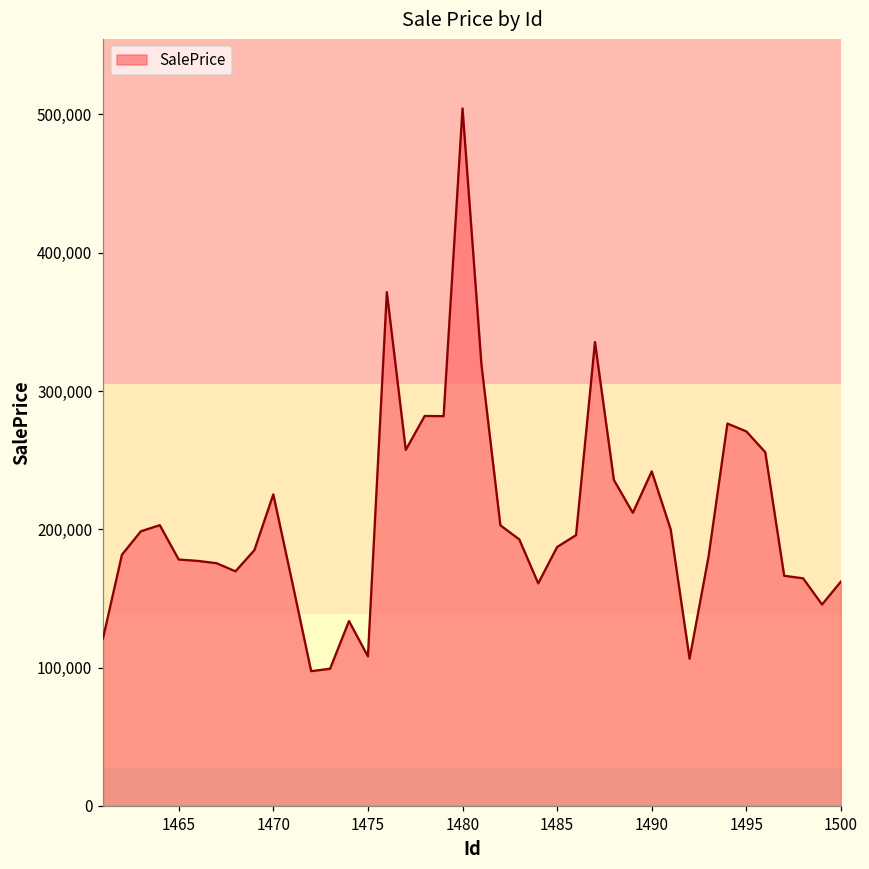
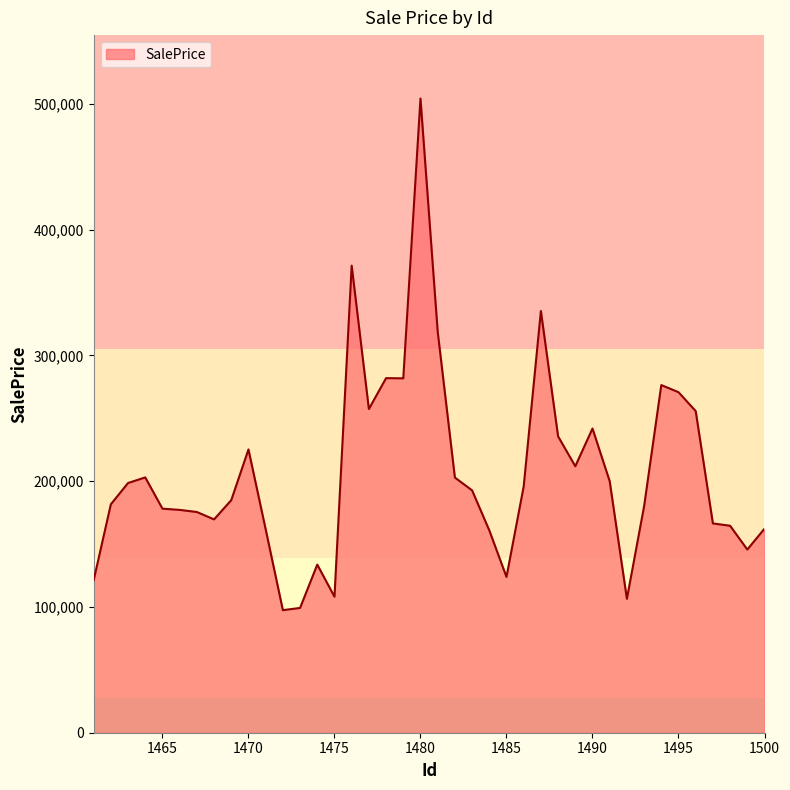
1485: 187,000 -> 124,000
